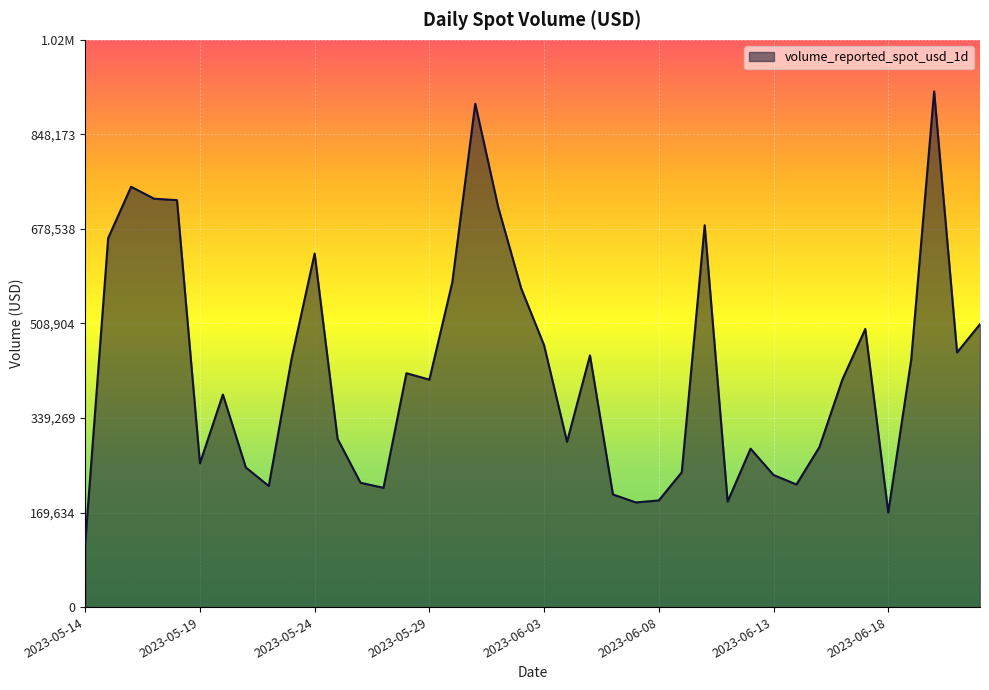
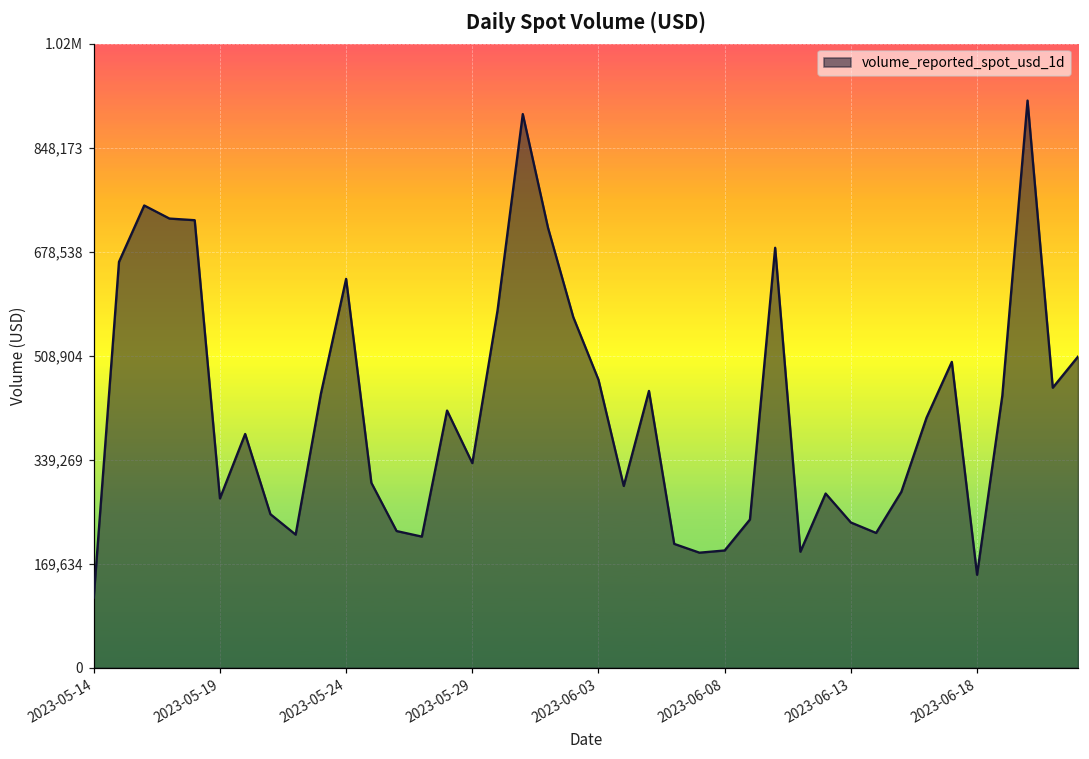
2023-05-19: 260,000 -> 280,000
2023-05-29: 410,000 -> 330,000
2023-06-18: 170,000 -> 150,000
